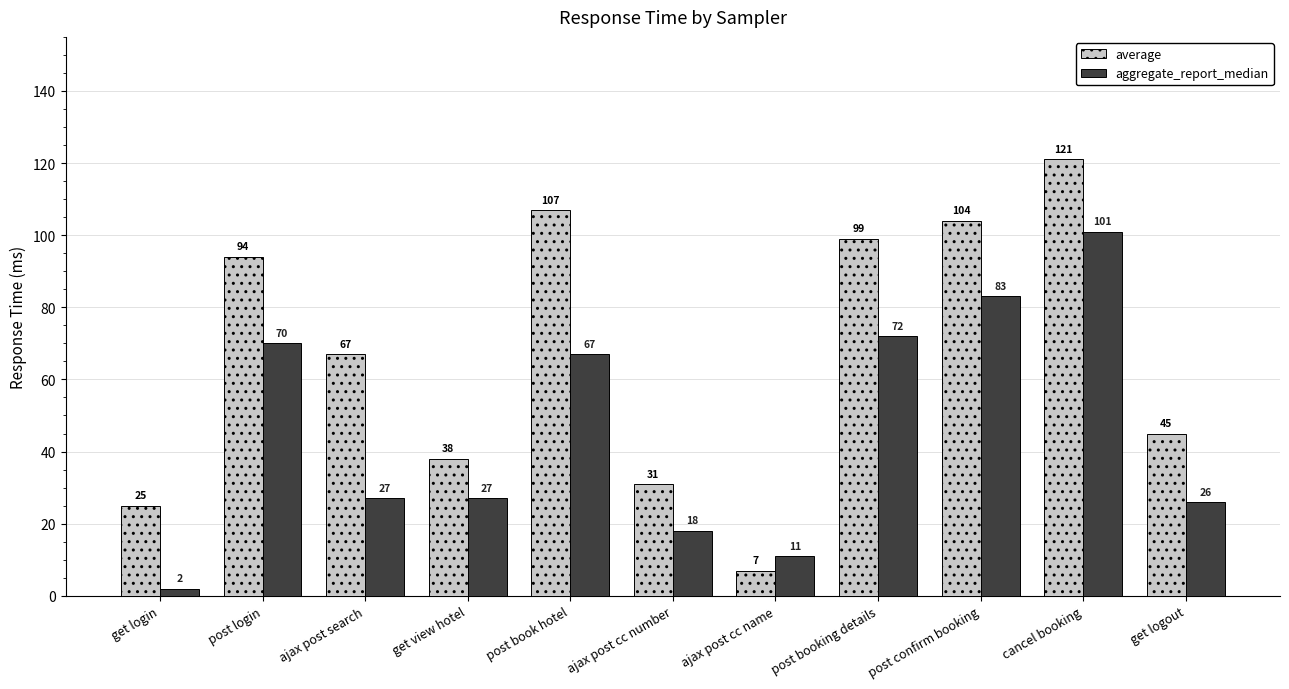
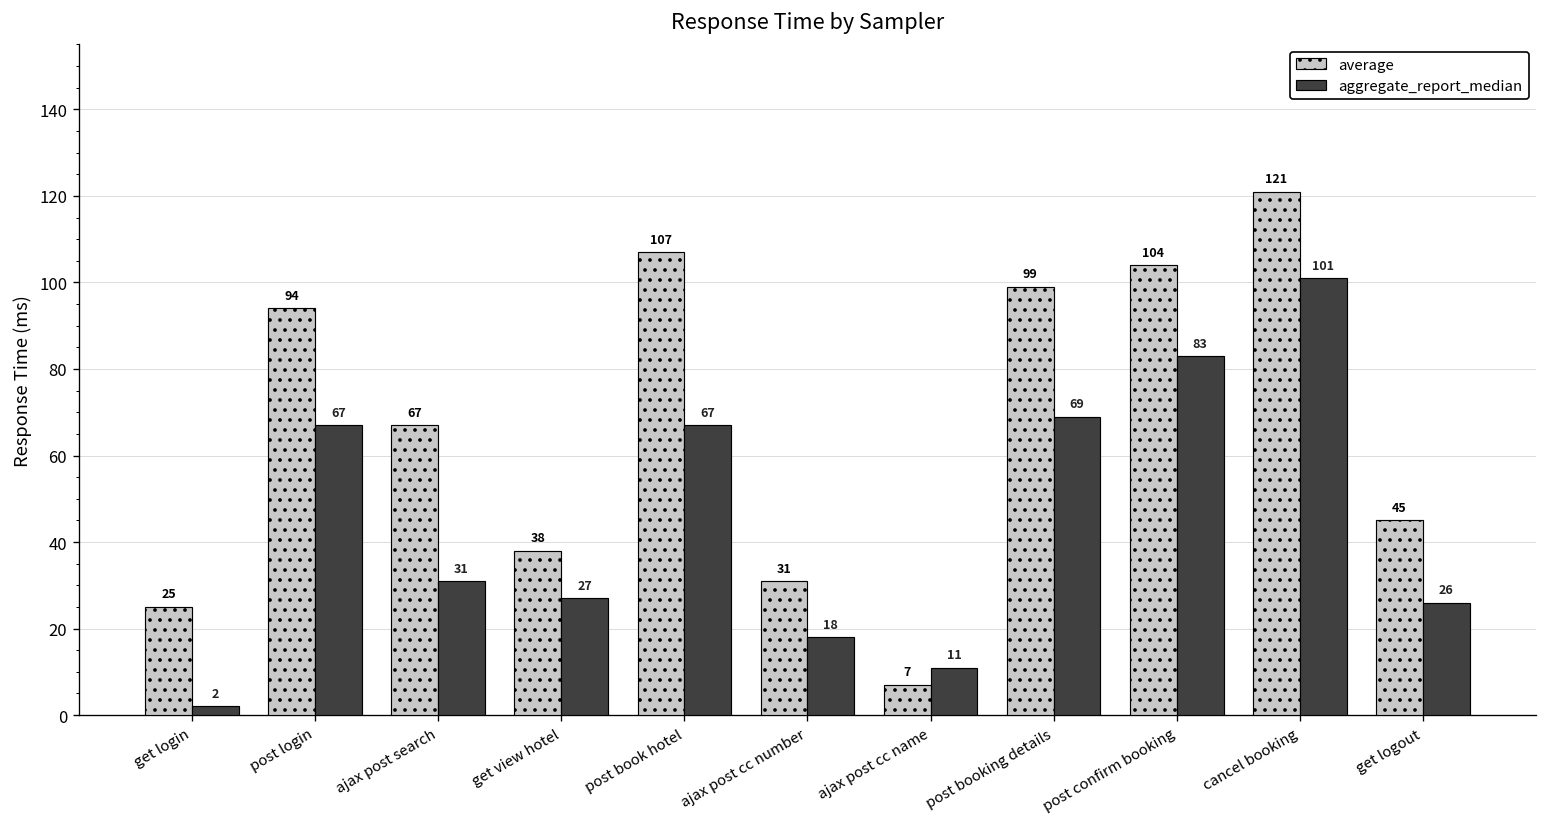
aggregate_report_median, post login: 70 -> 67
aggregate_report_median, ajax post search: 27 -> 31
aggregate_report_median, post booking details: 72 -> 69
